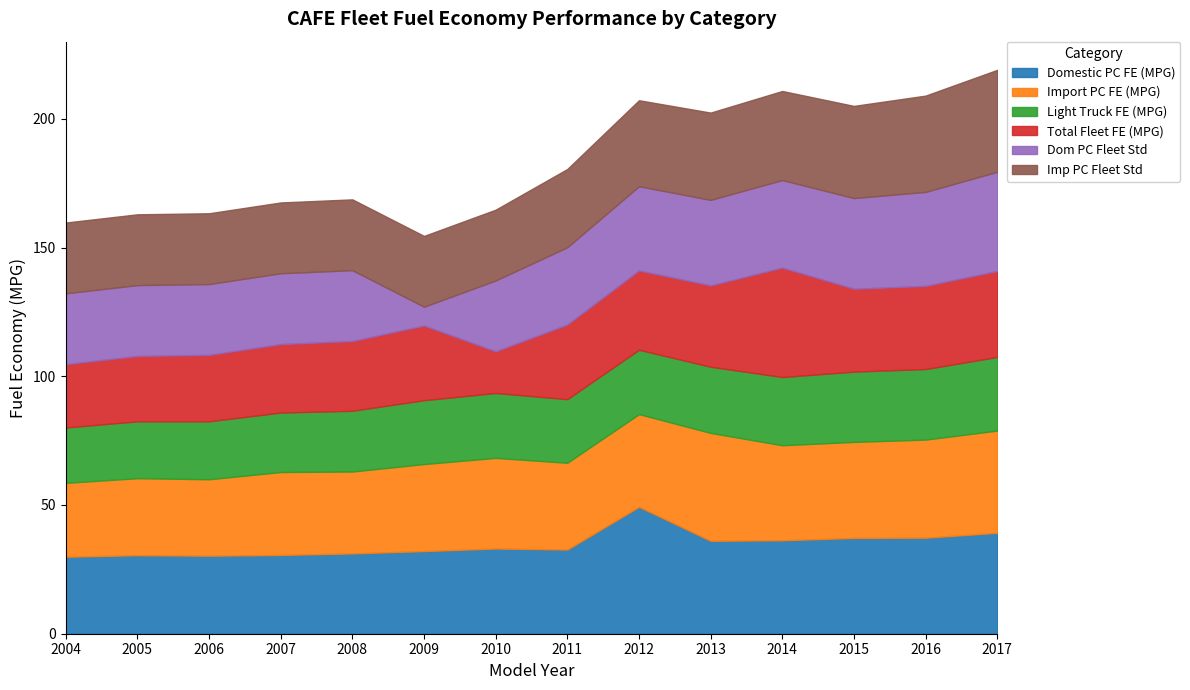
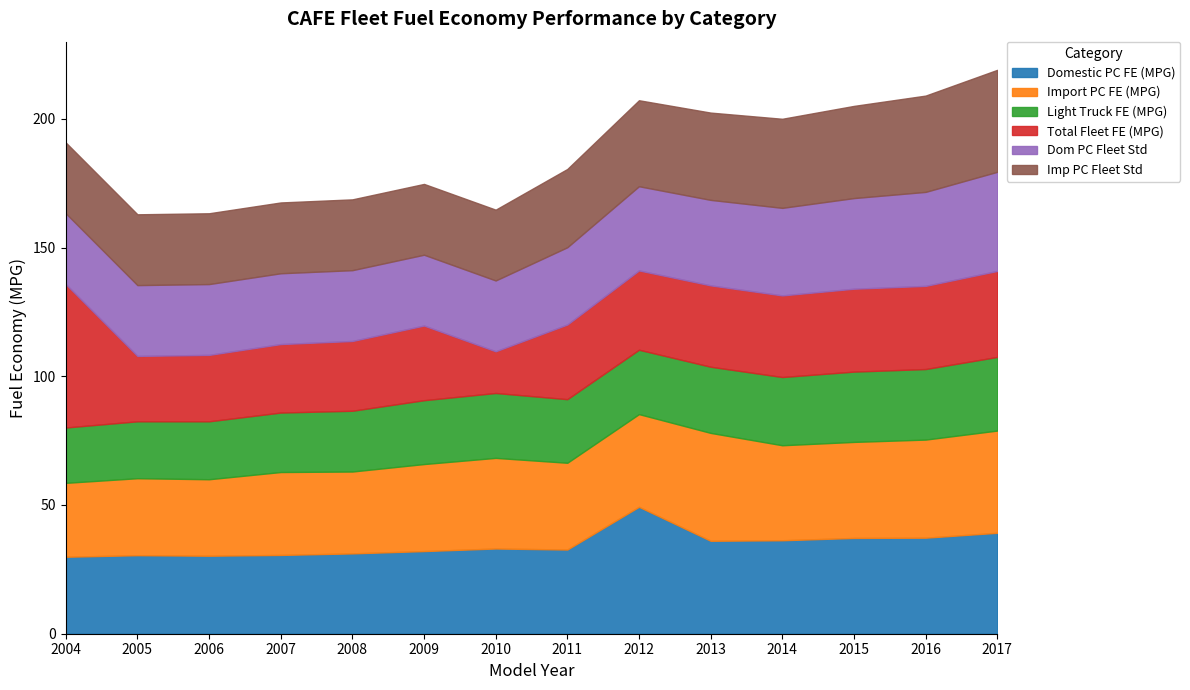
Total Fleet FE (MPG), 2004: 25 -> 56
Dom PC Fleet Std, 2009: 7 -> 27
Total Fleet FE (MPG), 2014: 43 -> 32
